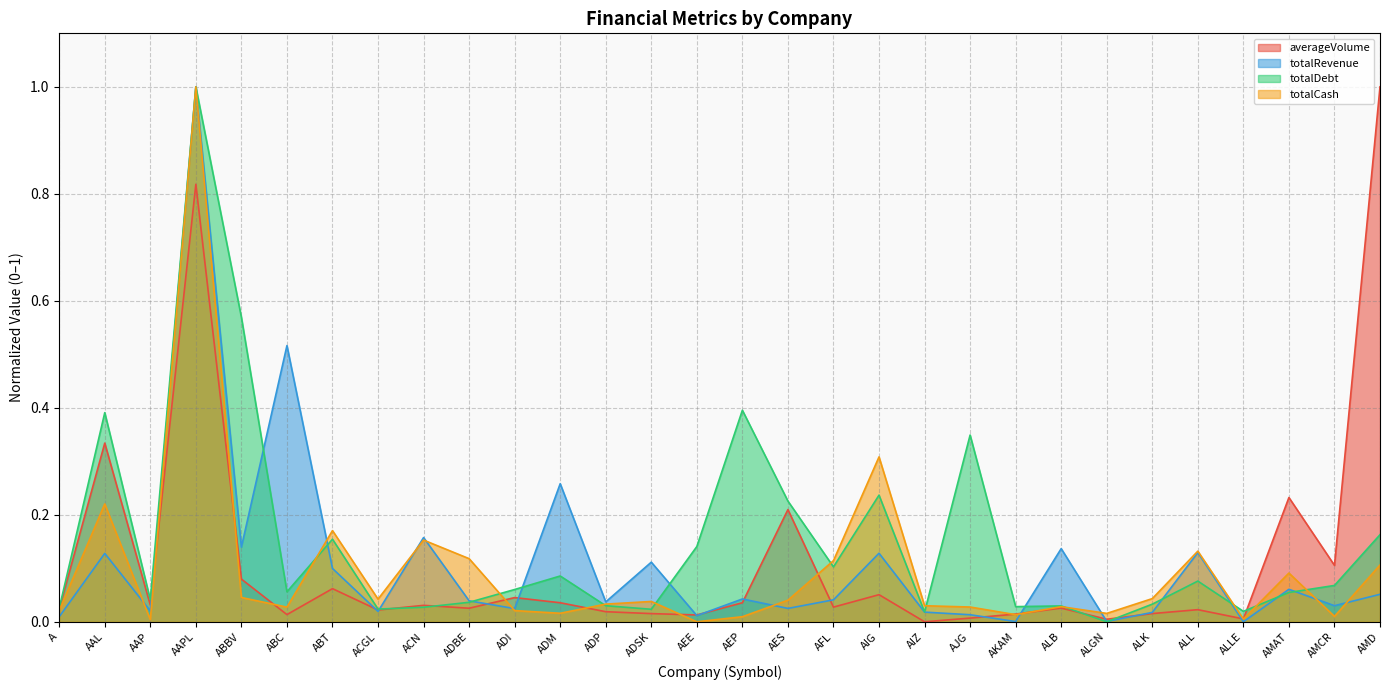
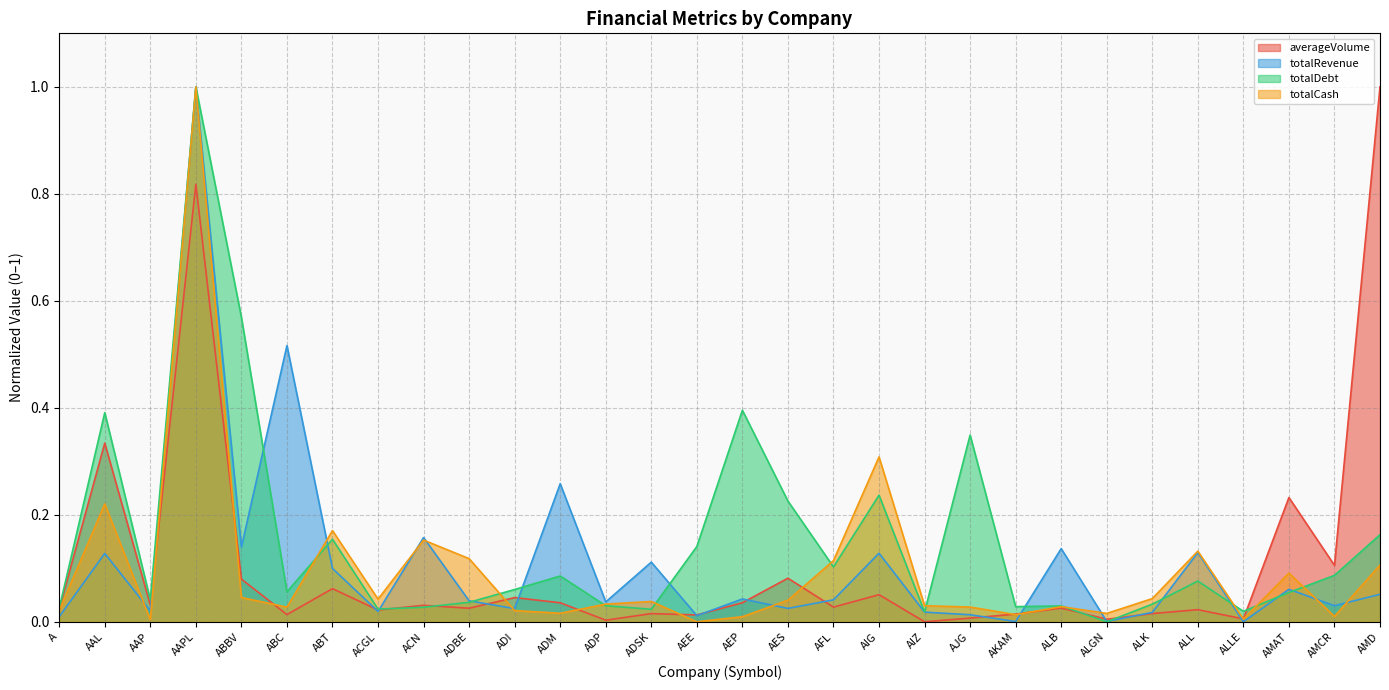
averageVolume, ADP: 0.02 -> 0.00
averageVolume, AES: 0.21 -> 0.08
totalDebt, AMCR: 0.07 -> 0.09
